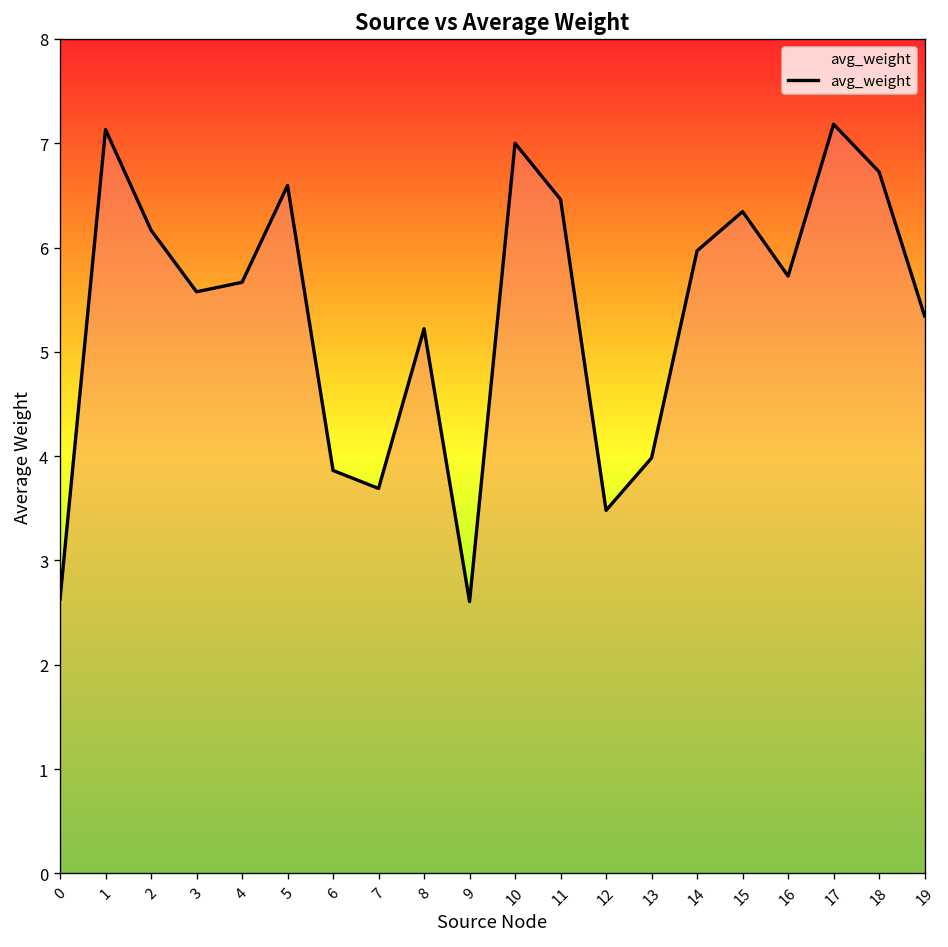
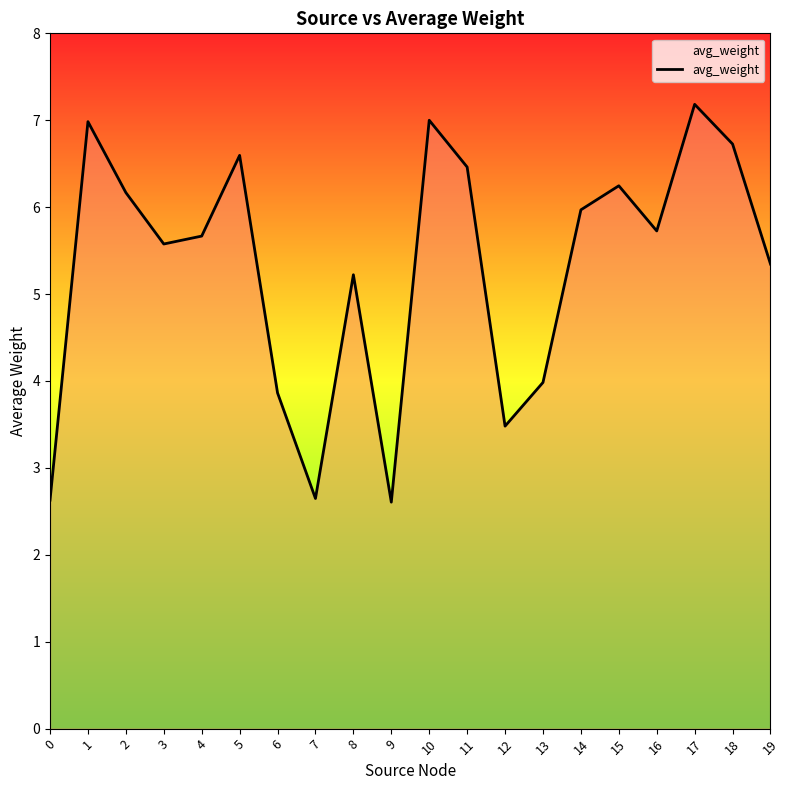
1: 7.1 -> 7.0
7: 3.7 -> 2.6
15: 6.3 -> 6.2
